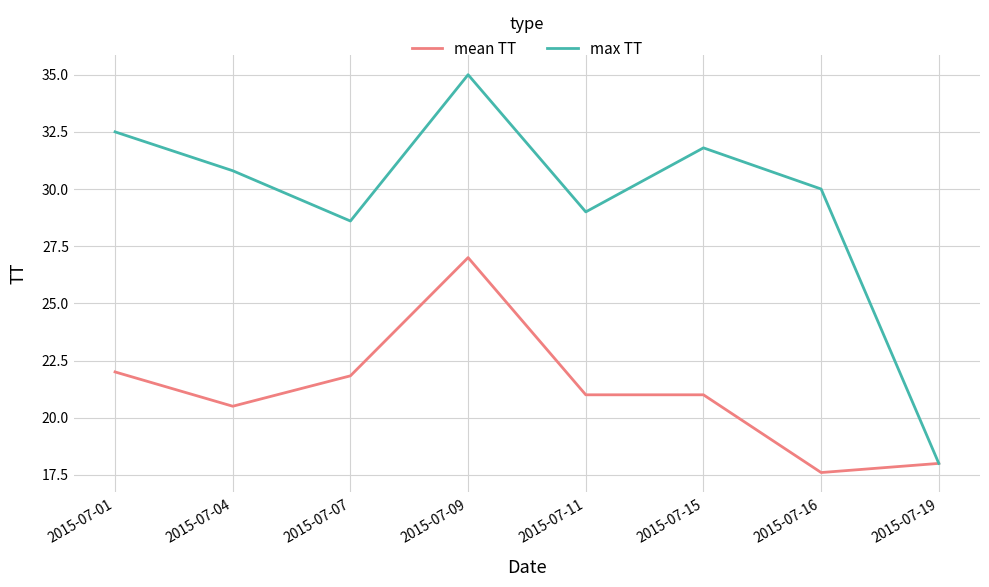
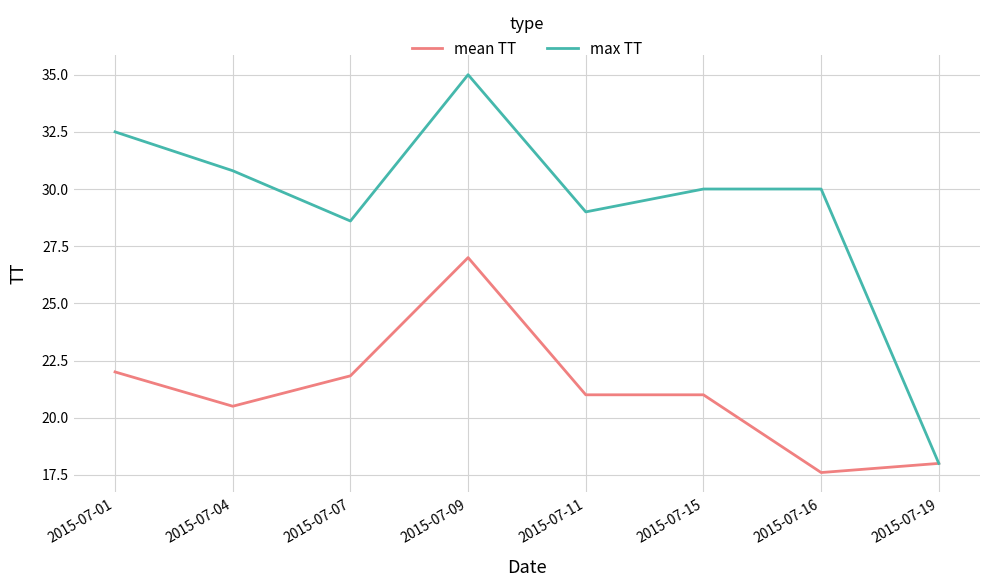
max TT, 2015-07-15: 31.8 -> 30.0
